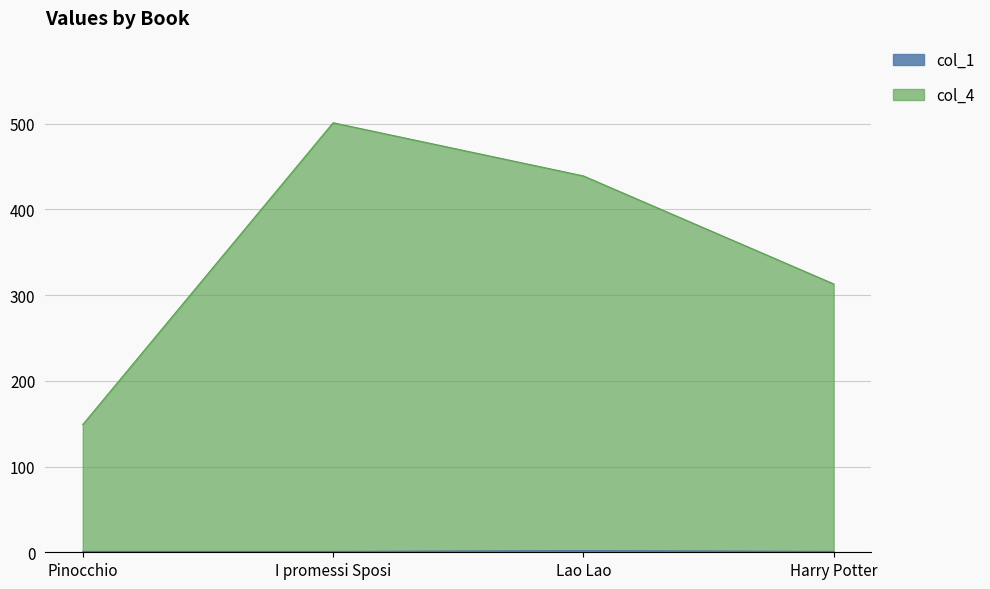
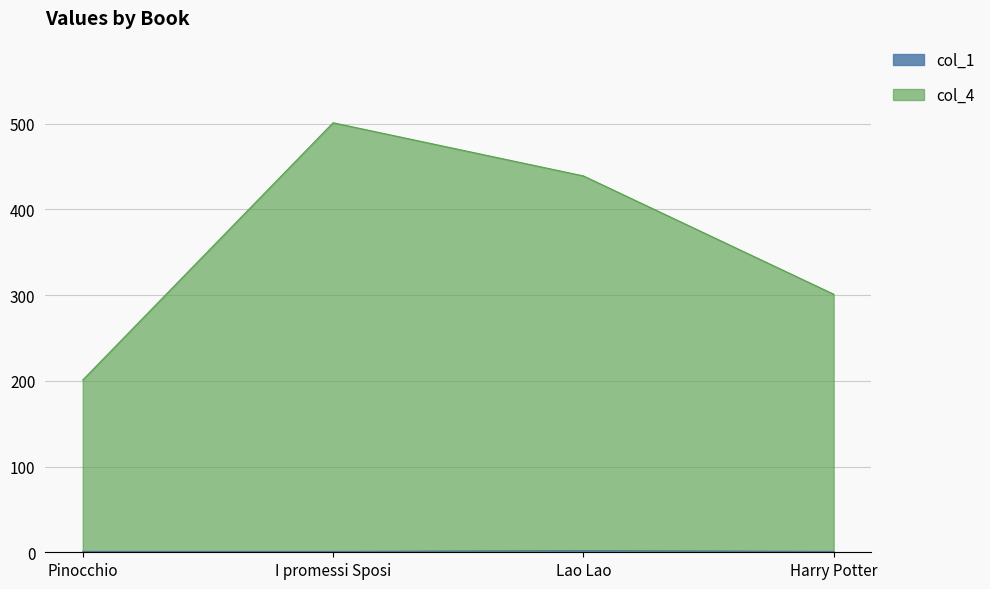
col_4, Pinocchio: 150 -> 200
col_4, Harry Potter: 310 -> 300
